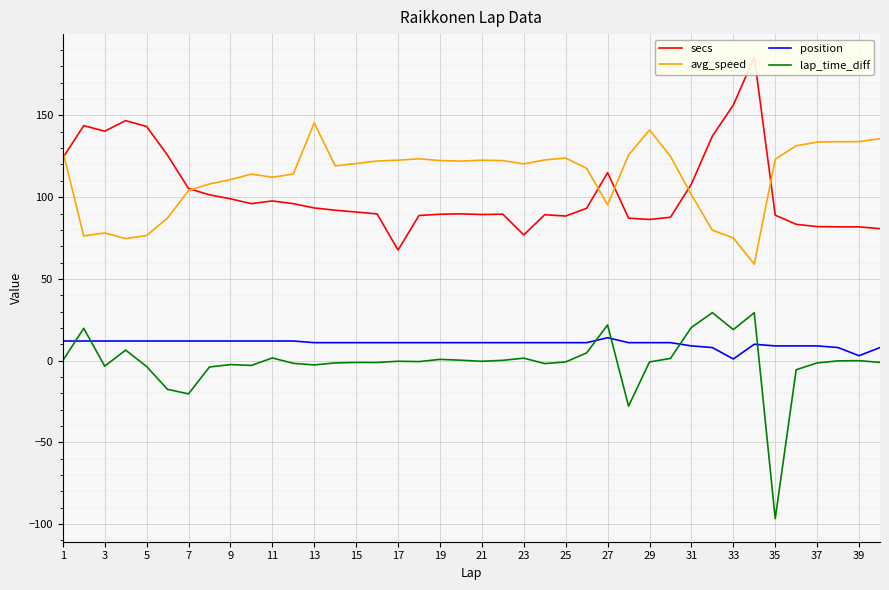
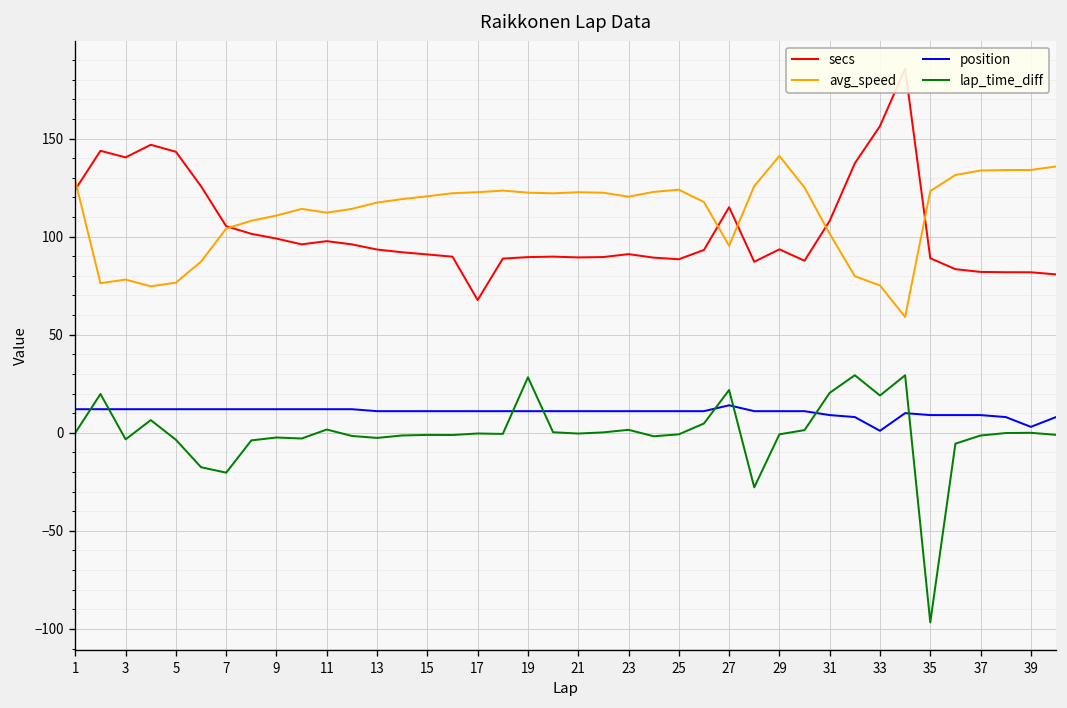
avg_speed, 13: 145 -> 117
lap_time_diff, 19: 1 -> 28
secs, 23: 77 -> 91
secs, 29: 86 -> 94
